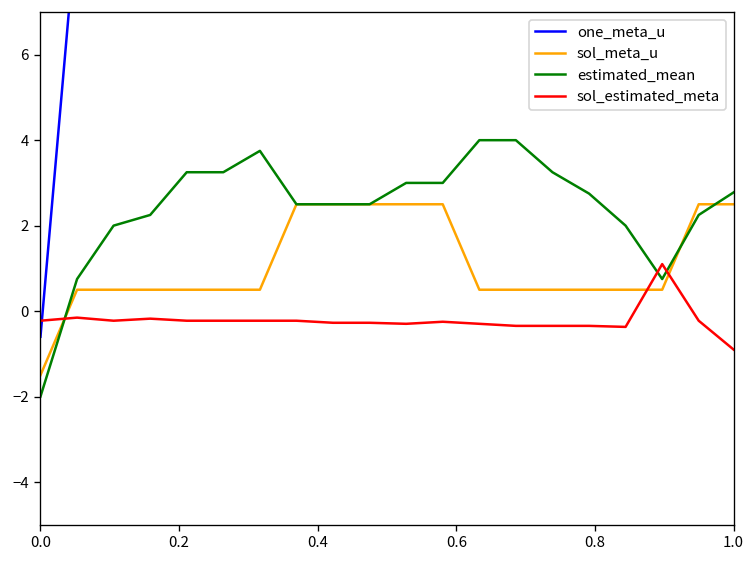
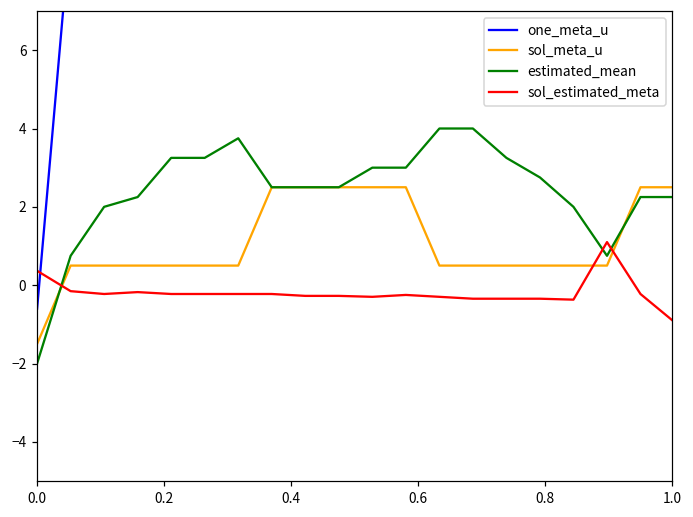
sol_estimated_meta, 0.0: -0.2 -> 0.4
estimated_mean, 1.0: 2.8 -> 2.2
